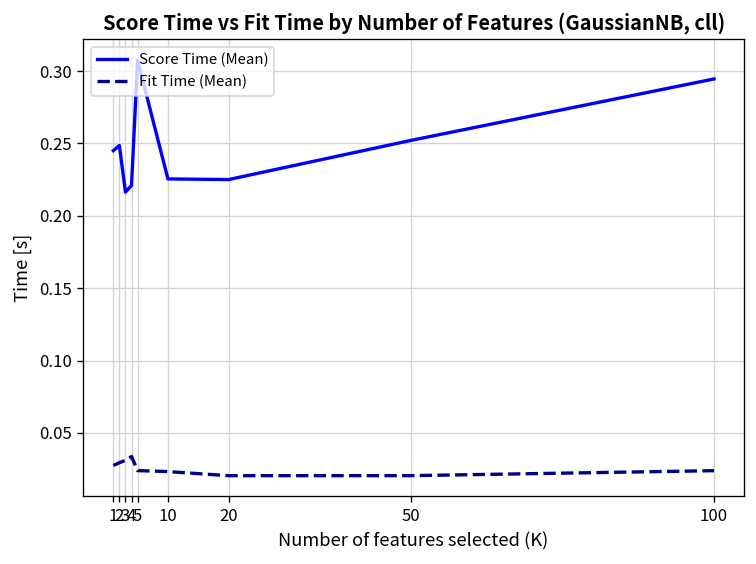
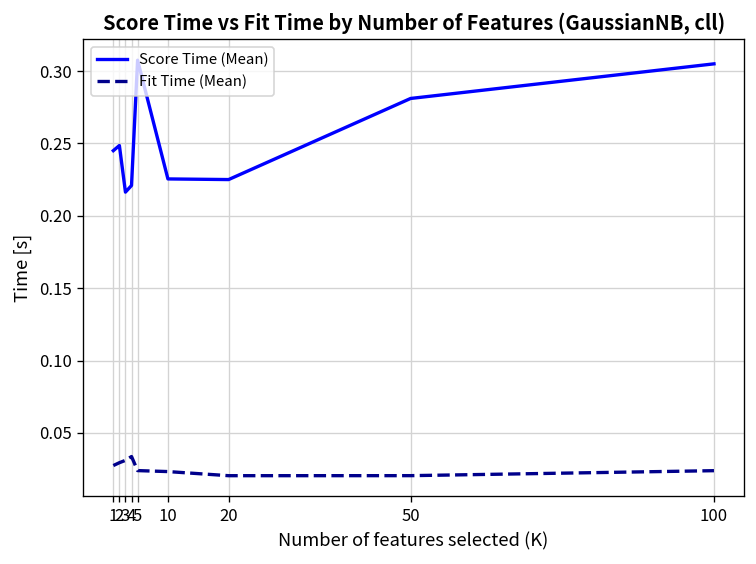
Score Time (Mean), 50: 0.252 -> 0.281
Score Time (Mean), 100: 0.295 -> 0.305
